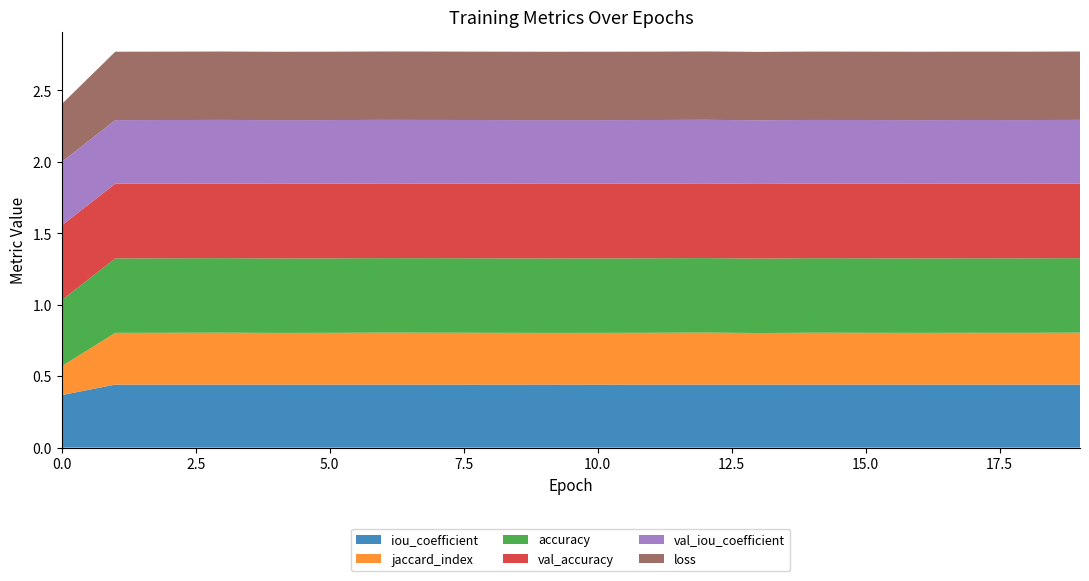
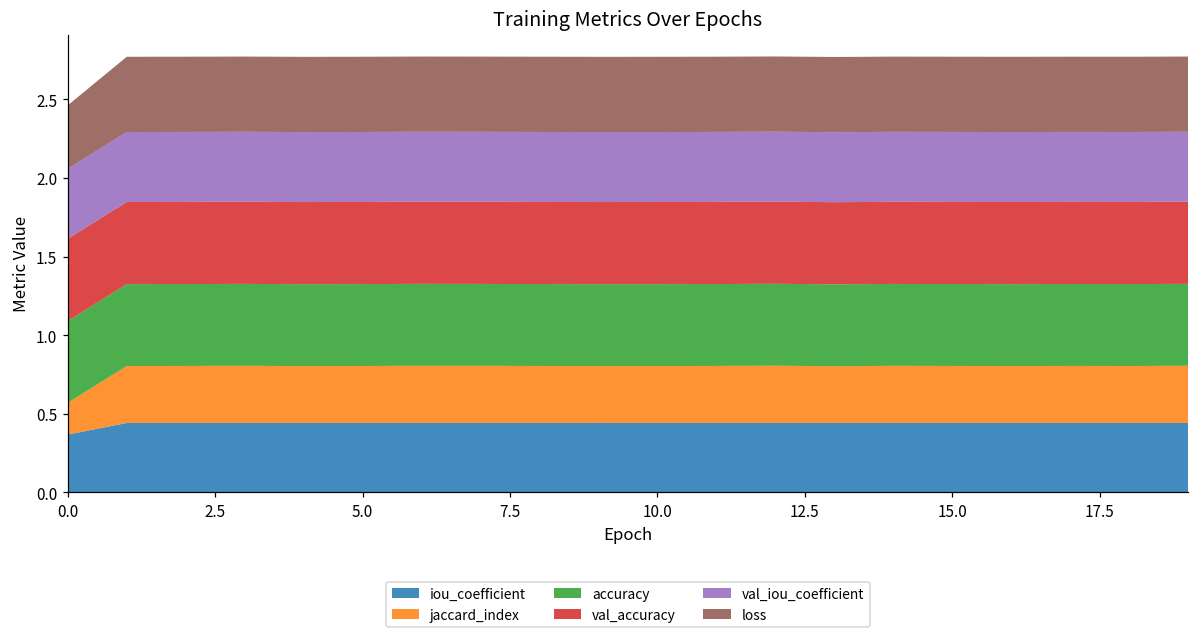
accuracy, 0.0: 0.46 -> 0.52
